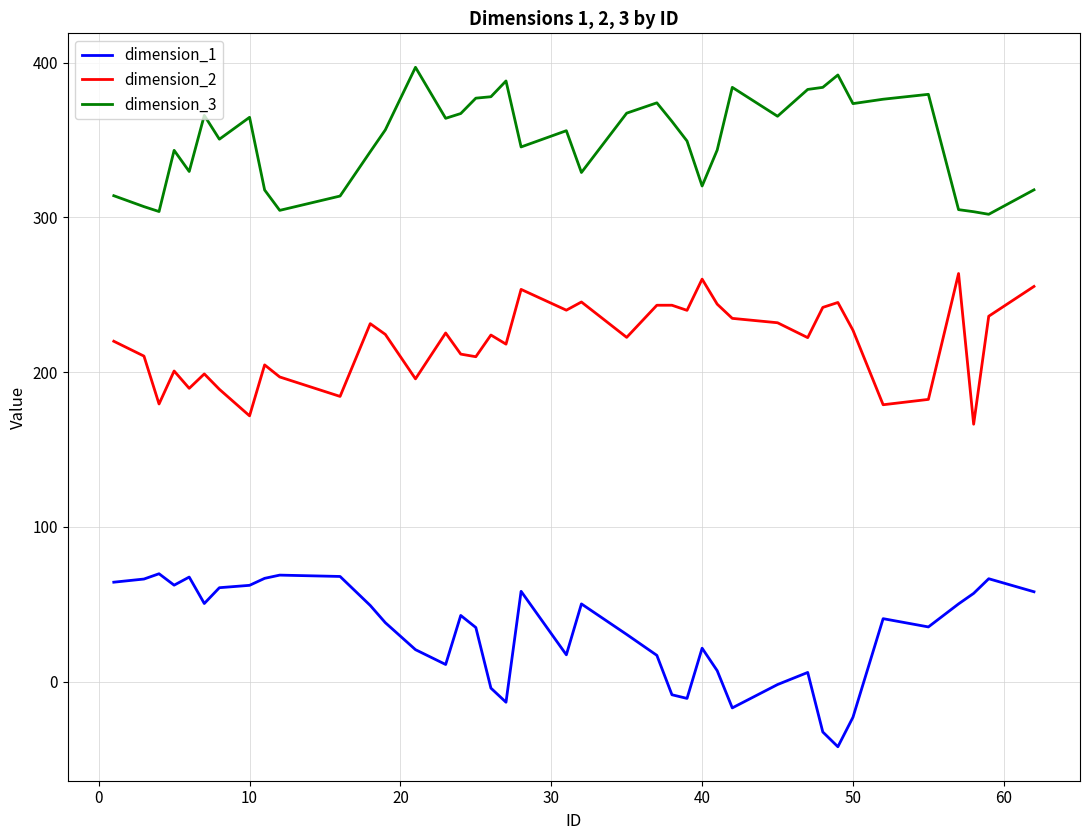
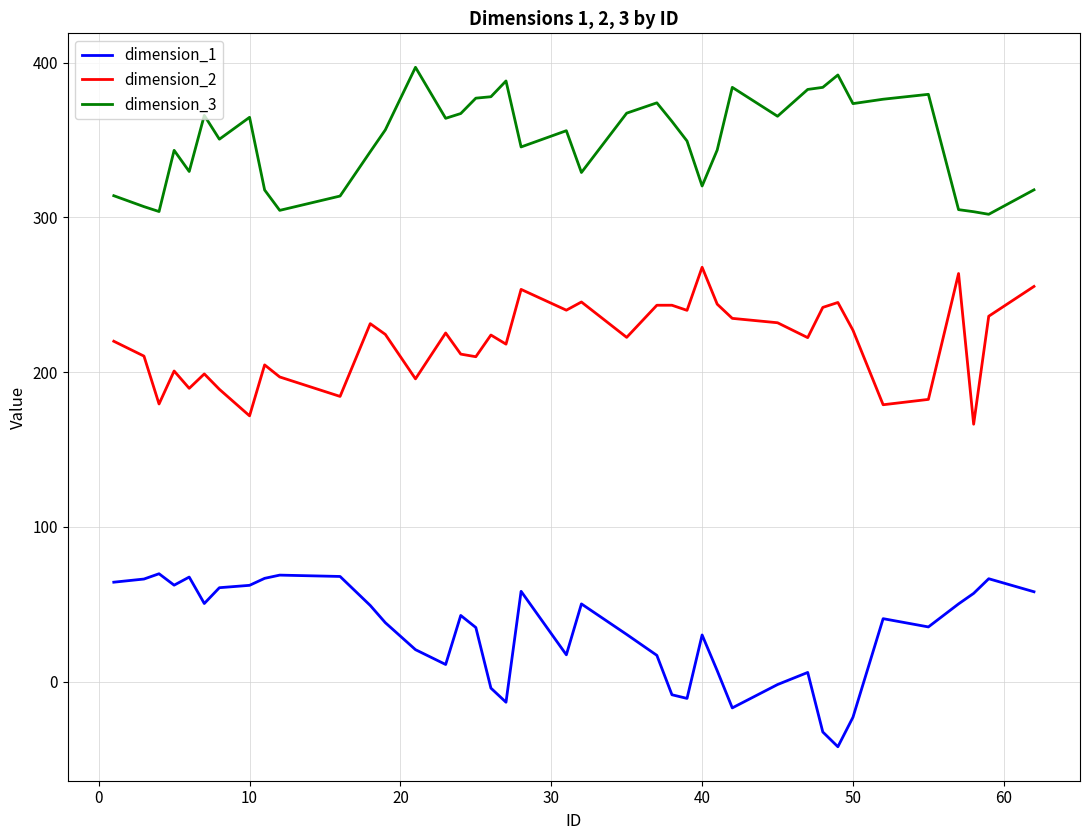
dimension_1, 40: 22 -> 30
dimension_2, 40: 260 -> 268
